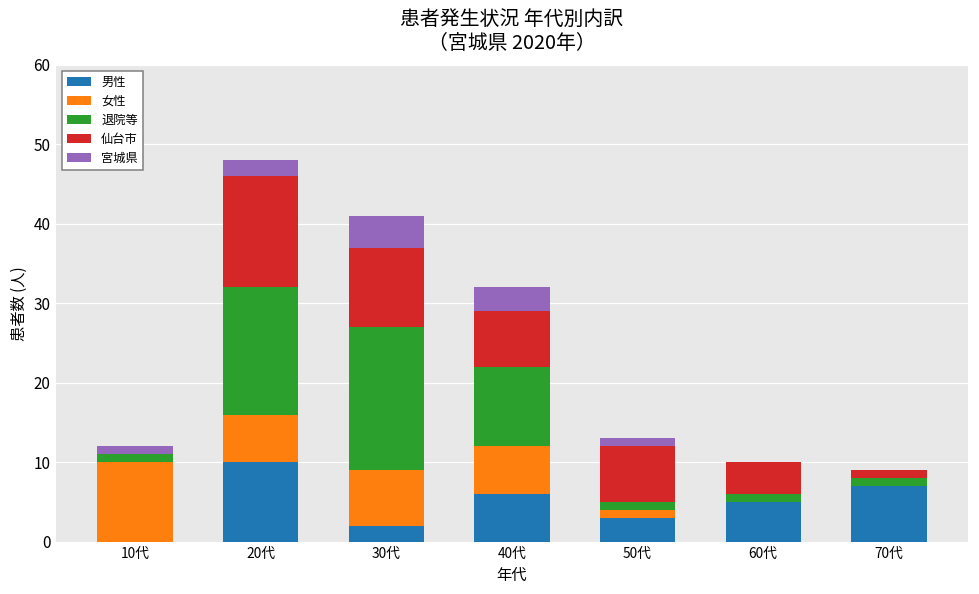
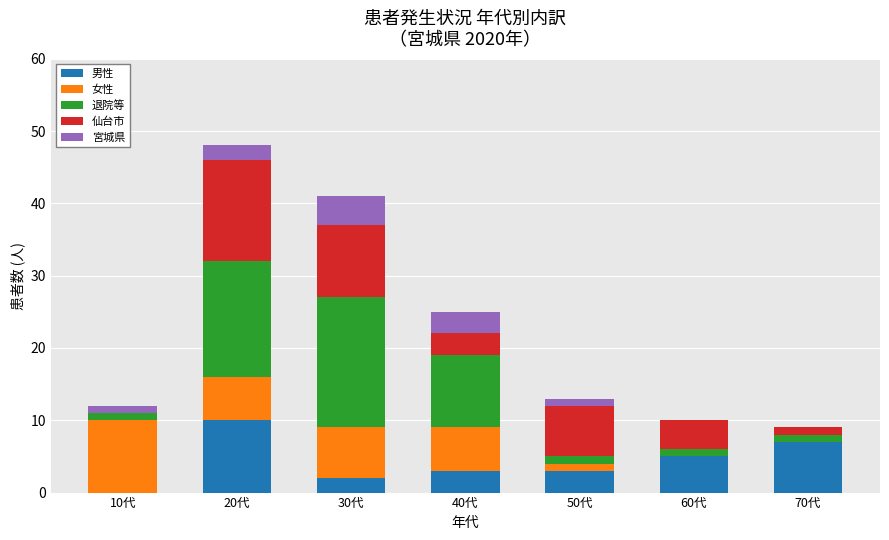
男性, 40代: 6 -> 3
仙台市, 40代: 7 -> 3
